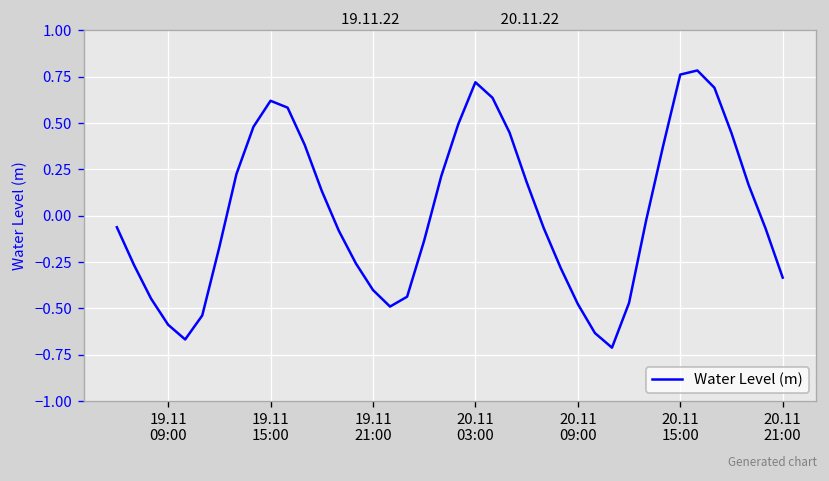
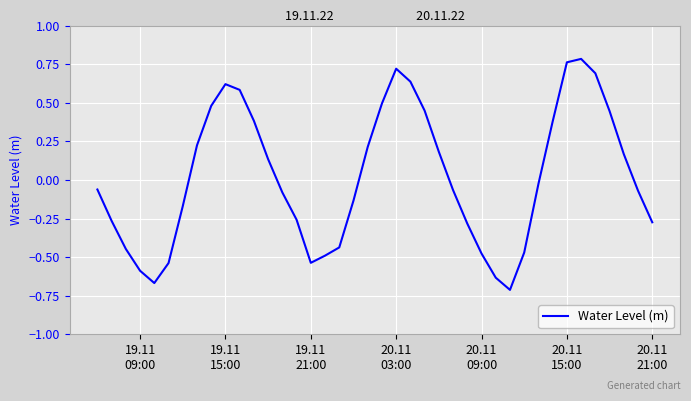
19.11 21:00: -0.40 -> -0.54
20.11 21:00: -0.33 -> -0.27
